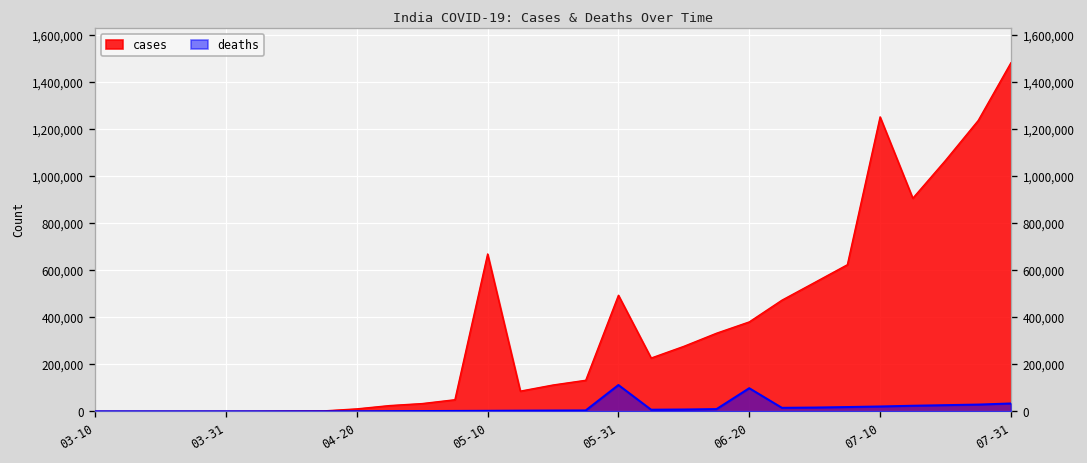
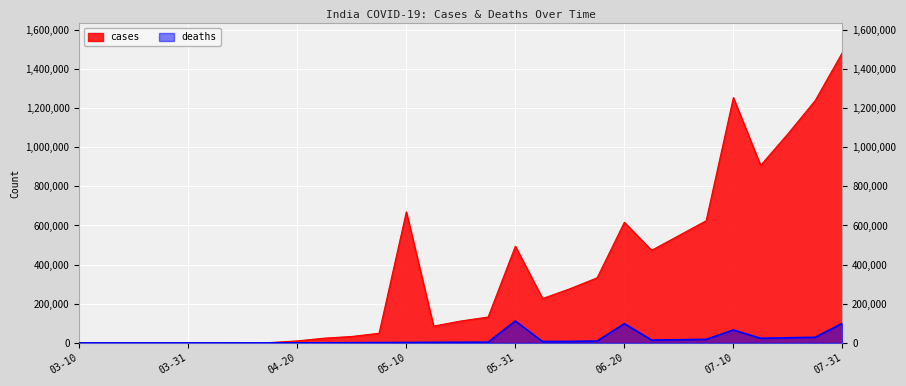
cases, 06-20: 380,000 -> 620,000
deaths, 07-10: 20,000 -> 70,000
deaths, 07-31: 30,000 -> 100,000
